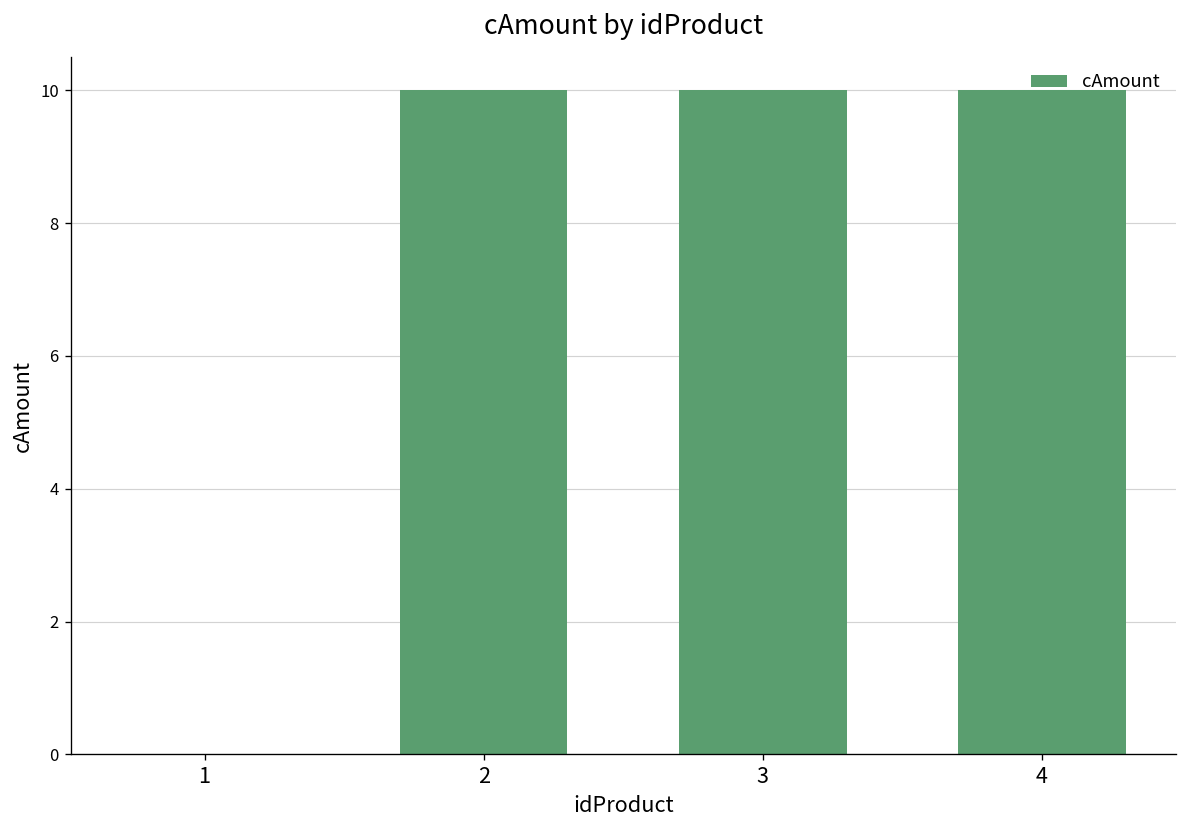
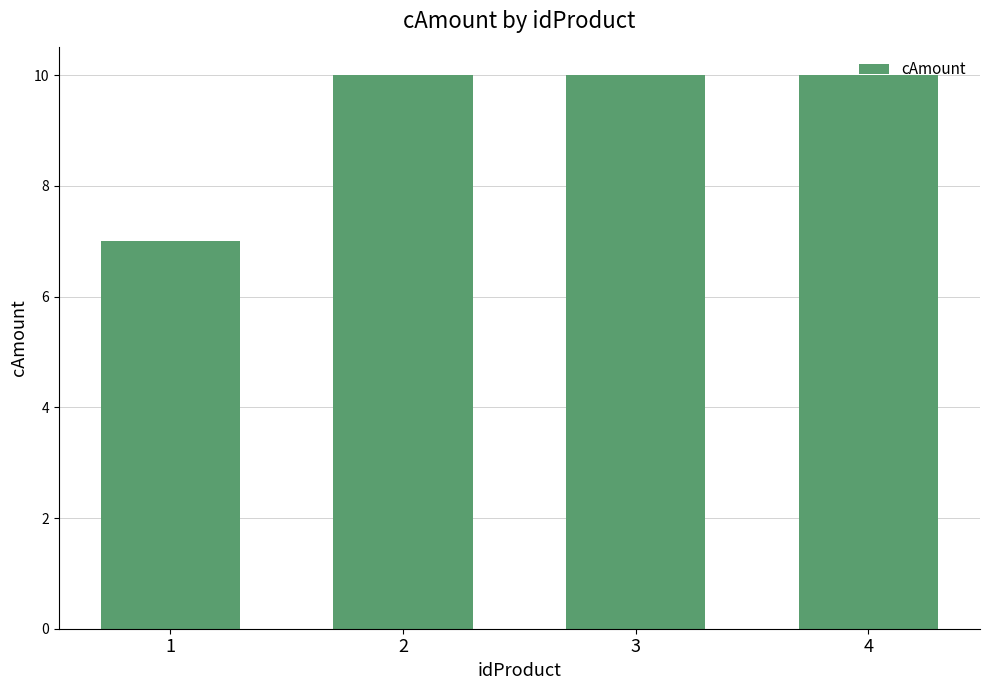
1: 0 -> 7
